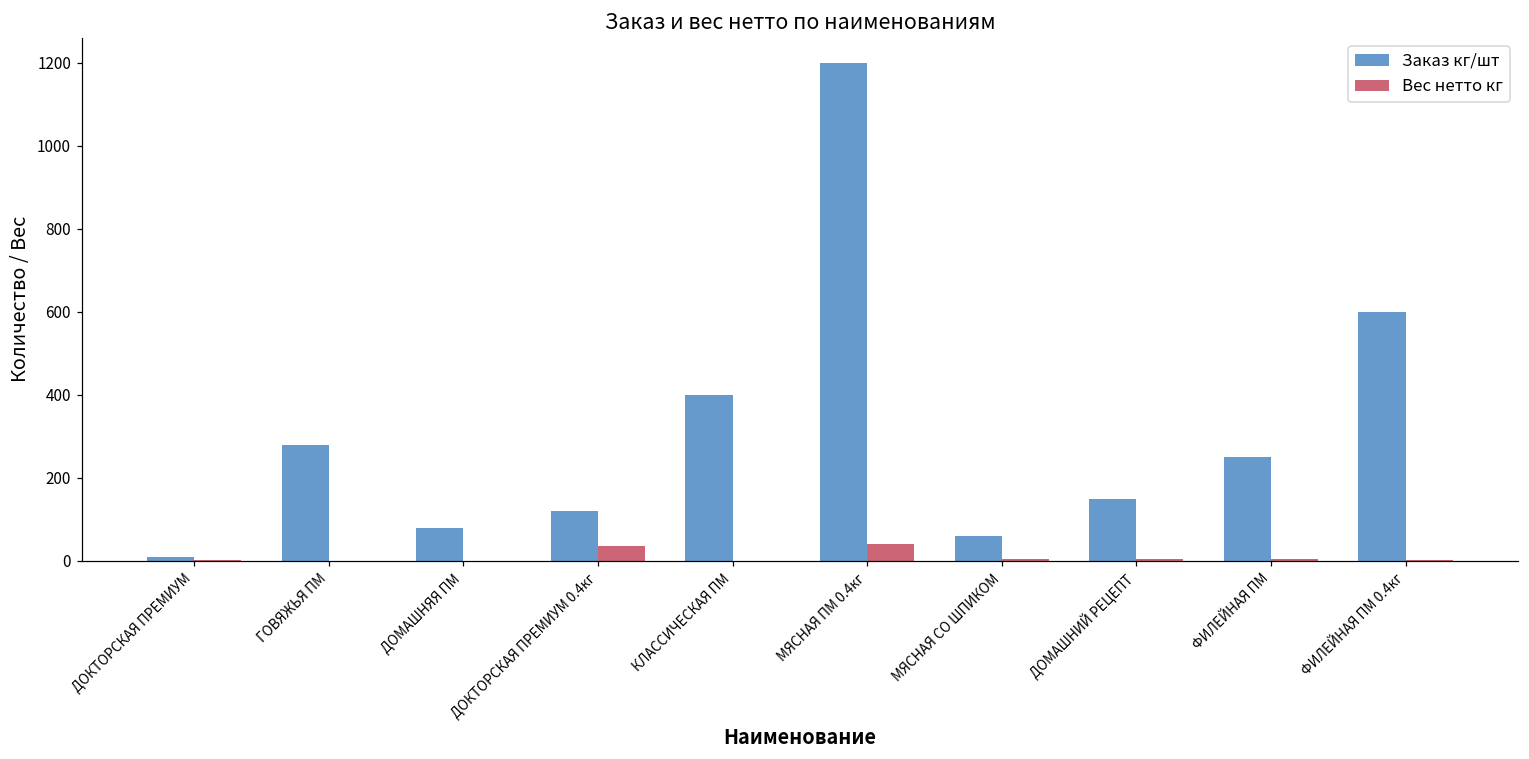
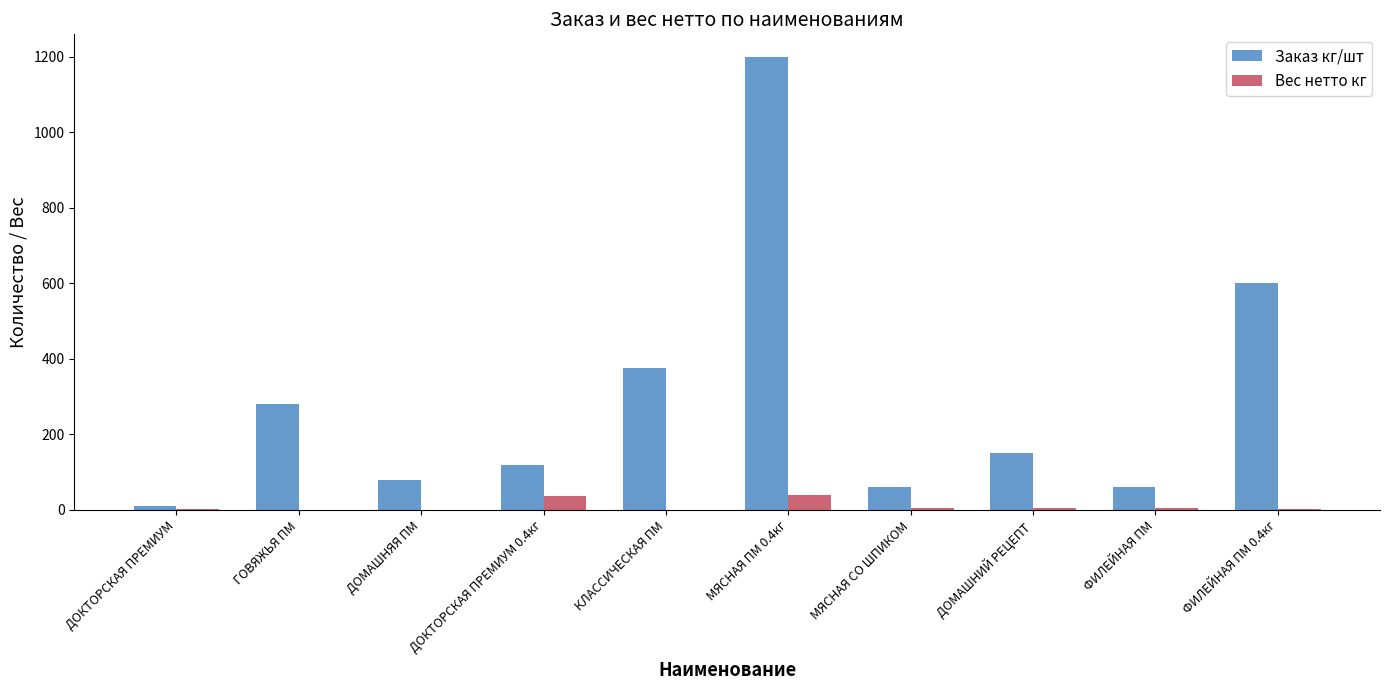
Заказ кг/шт, КЛАССИЧЕСКАЯ ПМ: 400 -> 380
Заказ кг/шт, ФИЛЕЙНАЯ ПМ: 250 -> 60
